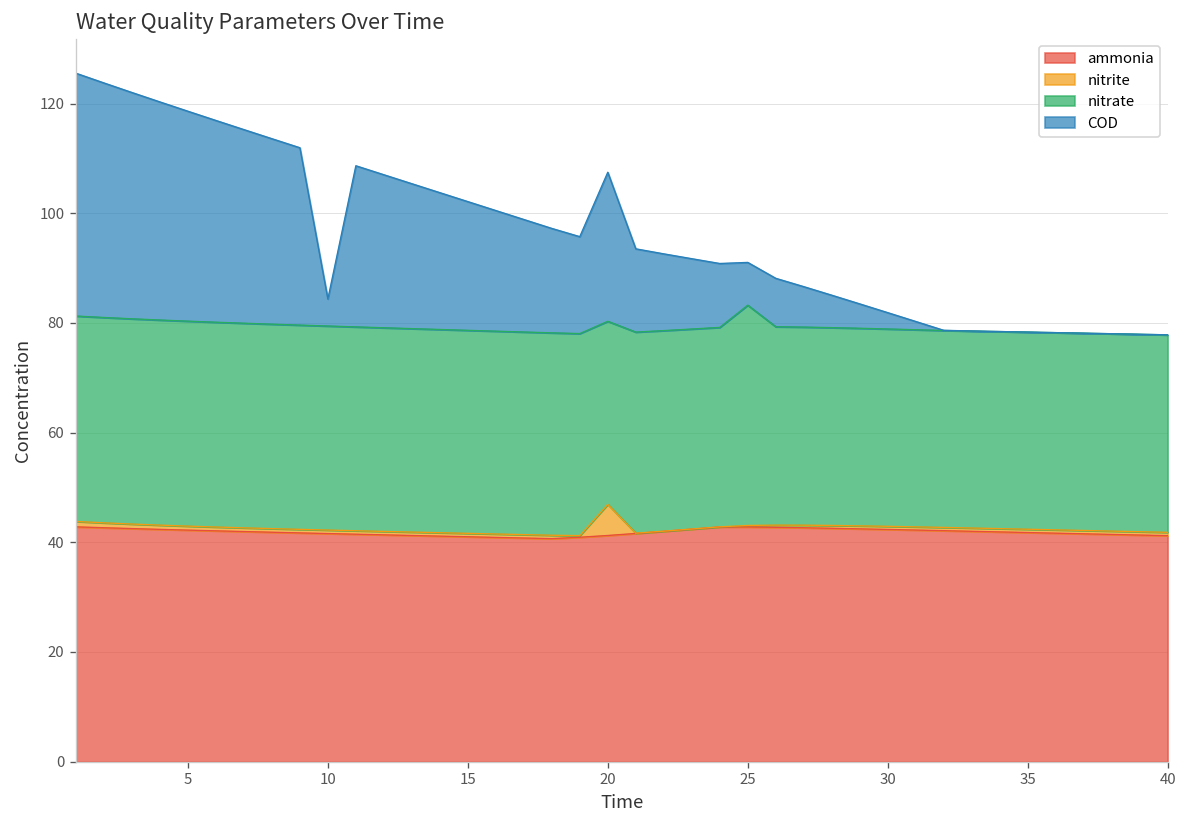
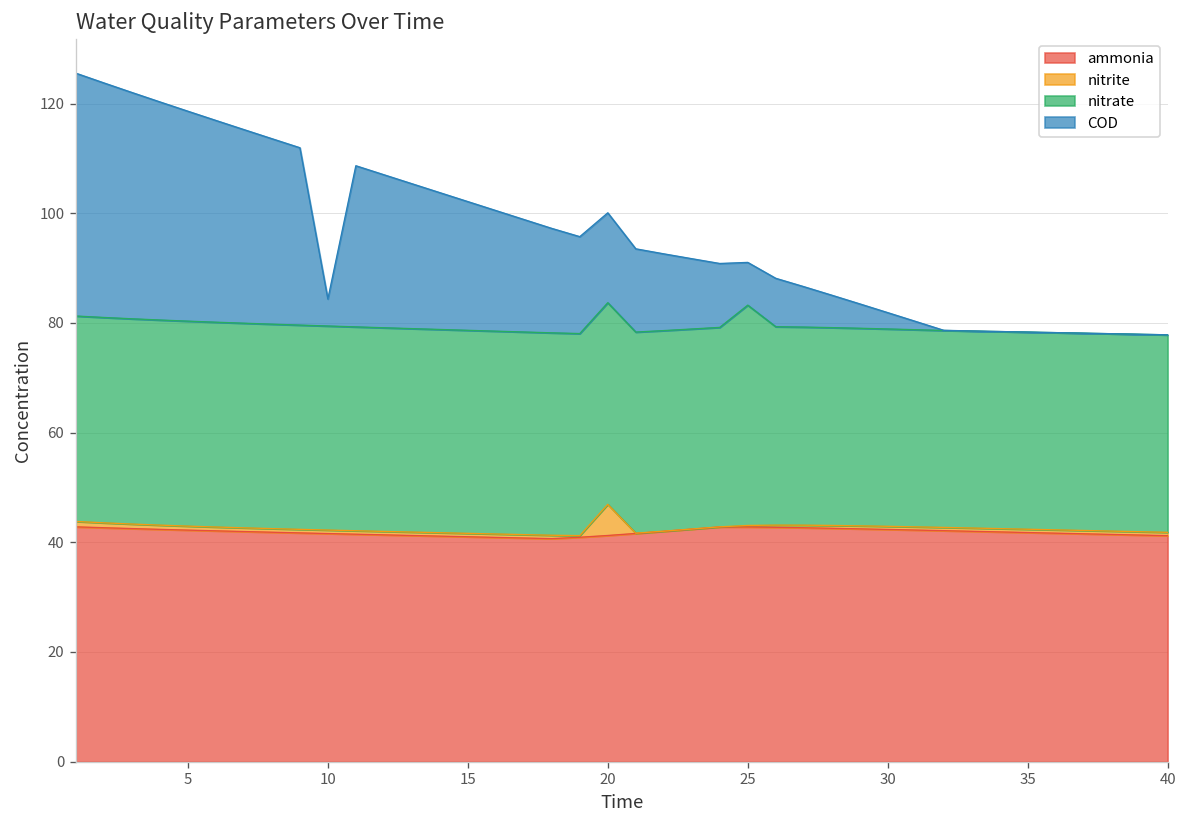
nitrate, 20: 33 -> 37
COD, 20: 27 -> 16
